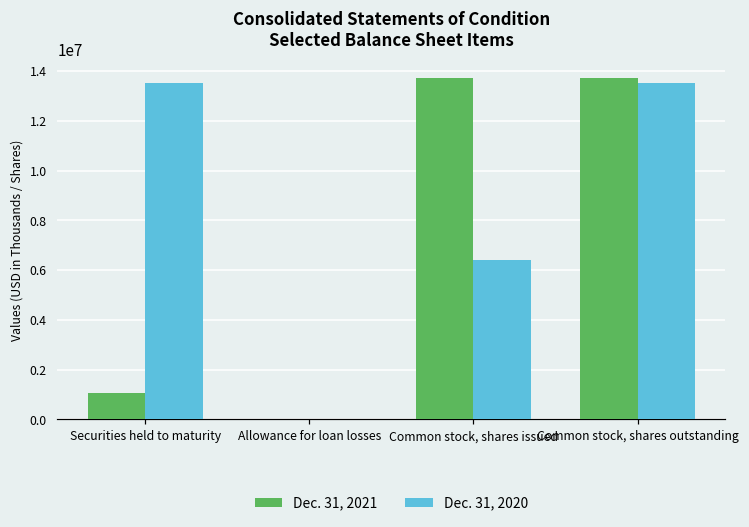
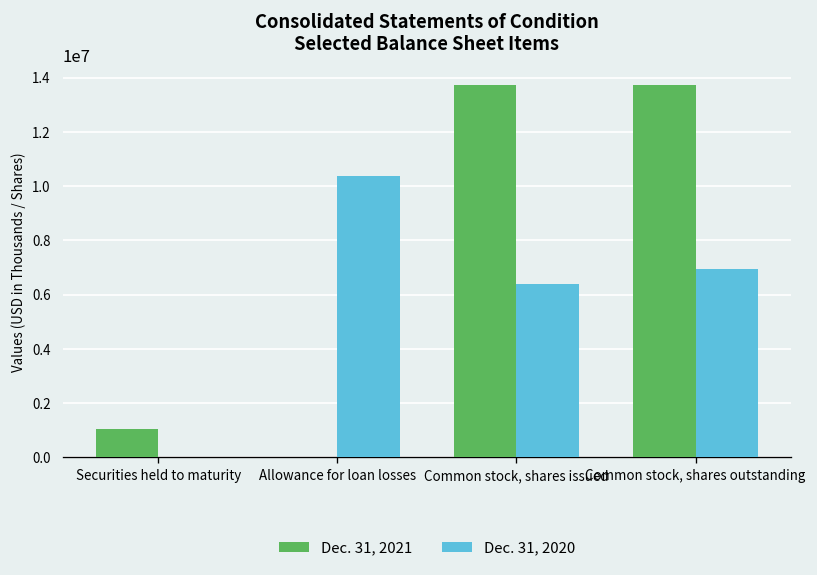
Dec. 31, 2020, Securities held to maturity: 13500000 -> 0
Dec. 31, 2020, Allowance for loan losses: 0 -> 10400000
Dec. 31, 2020, Common stock, shares outstanding: 13500000 -> 6900000
